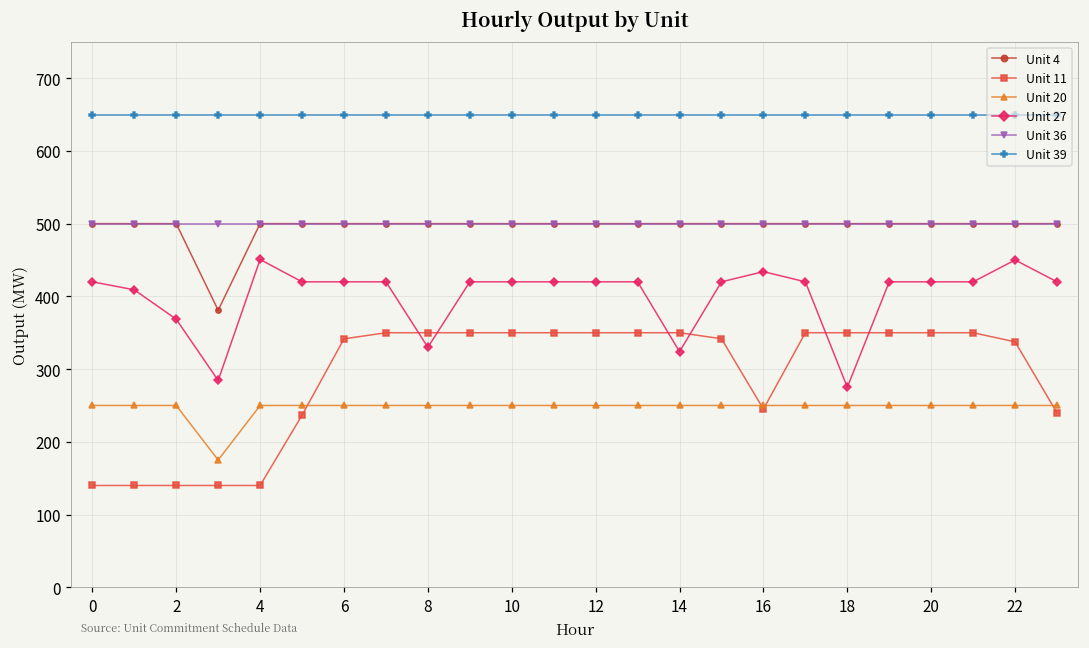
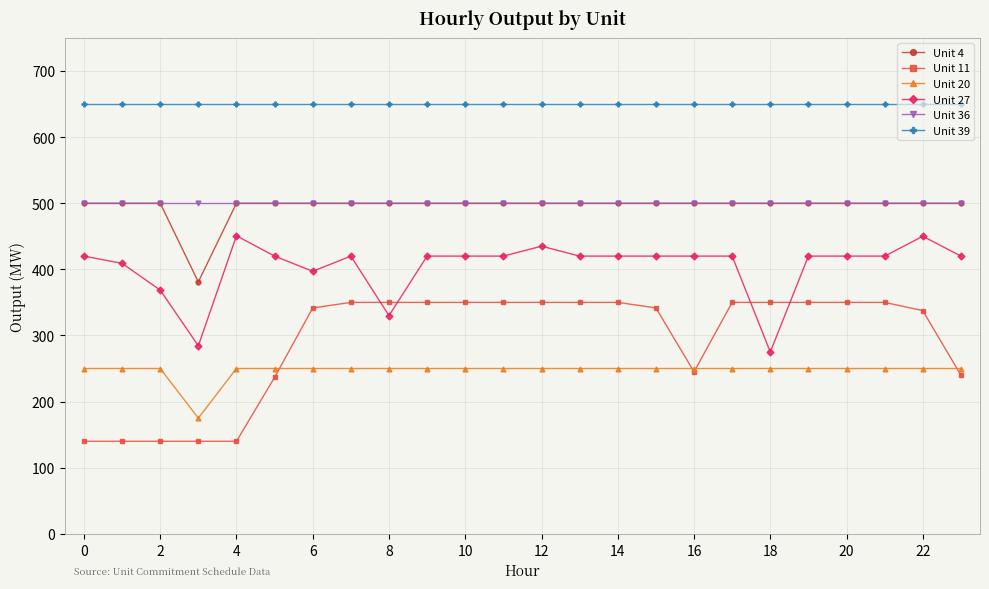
Unit 27, 6: 420 -> 400
Unit 27, 12: 420 -> 440
Unit 27, 14: 320 -> 420
Unit 27, 16: 430 -> 420
